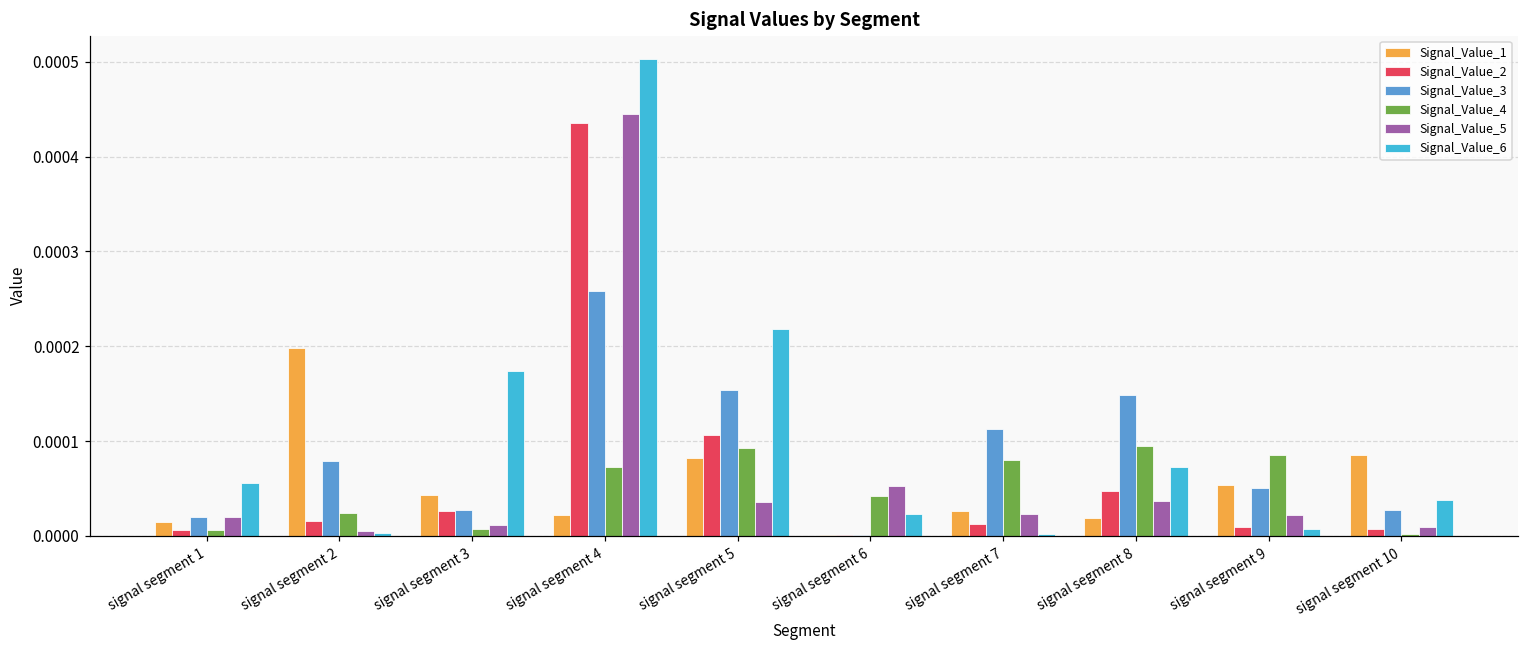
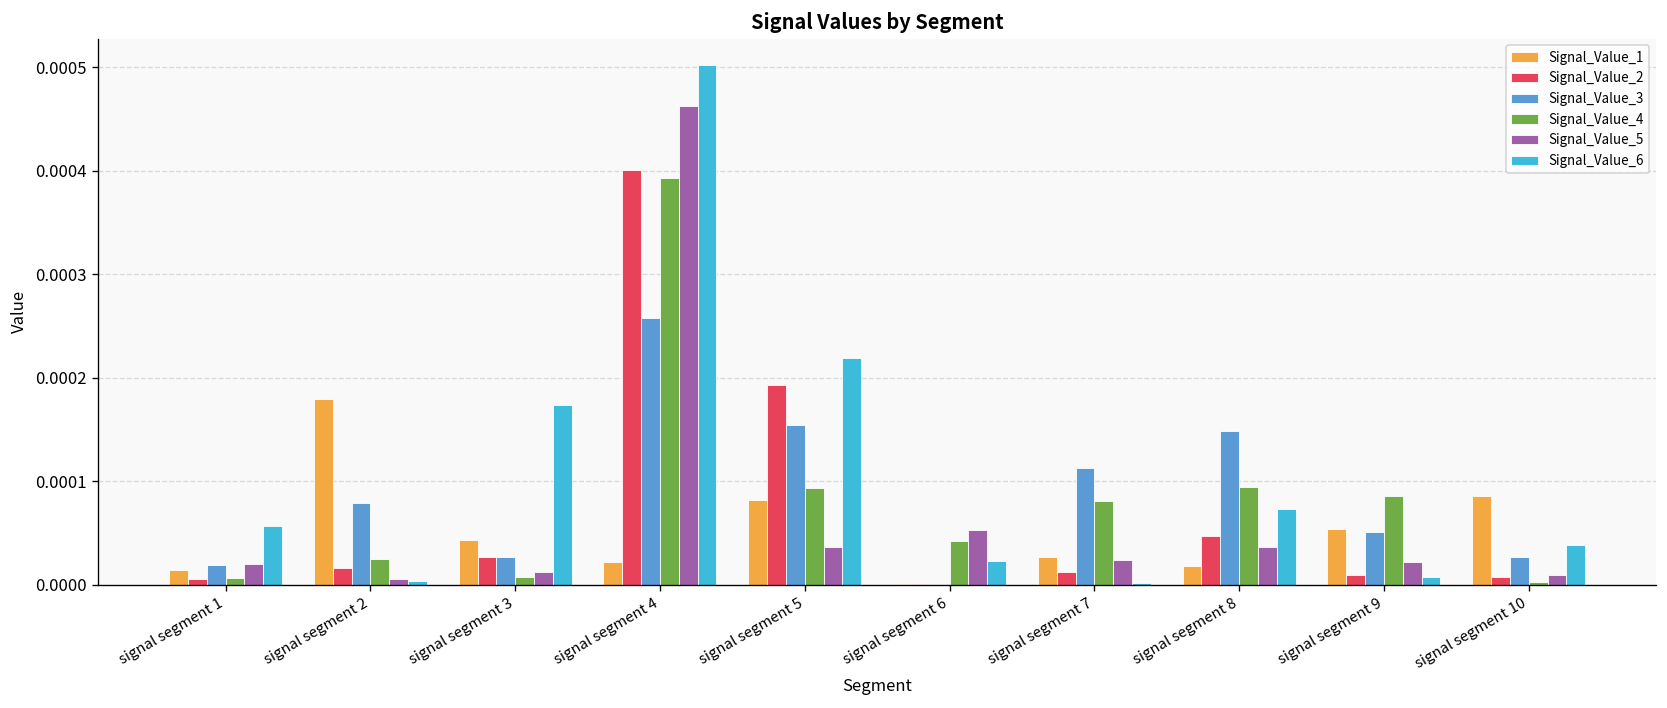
Signal_Value_1, signal segment 2: 0.00020 -> 0.00018
Signal_Value_2, signal segment 4: 0.00043 -> 0.00040
Signal_Value_4, signal segment 4: 0.00007 -> 0.00039
Signal_Value_5, signal segment 4: 0.00044 -> 0.00046
Signal_Value_2, signal segment 5: 0.00011 -> 0.00019
